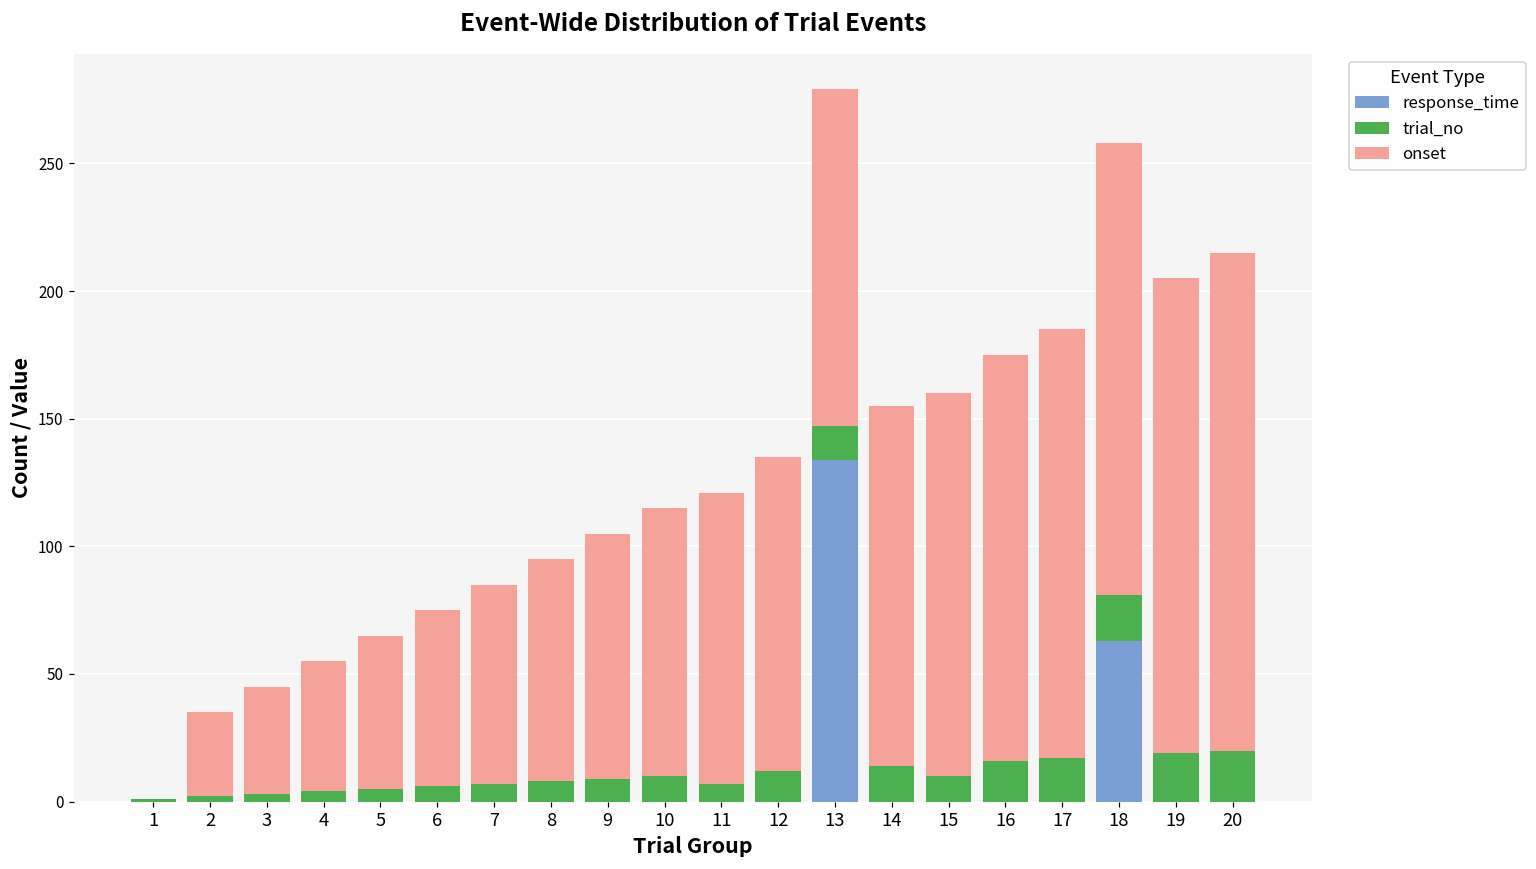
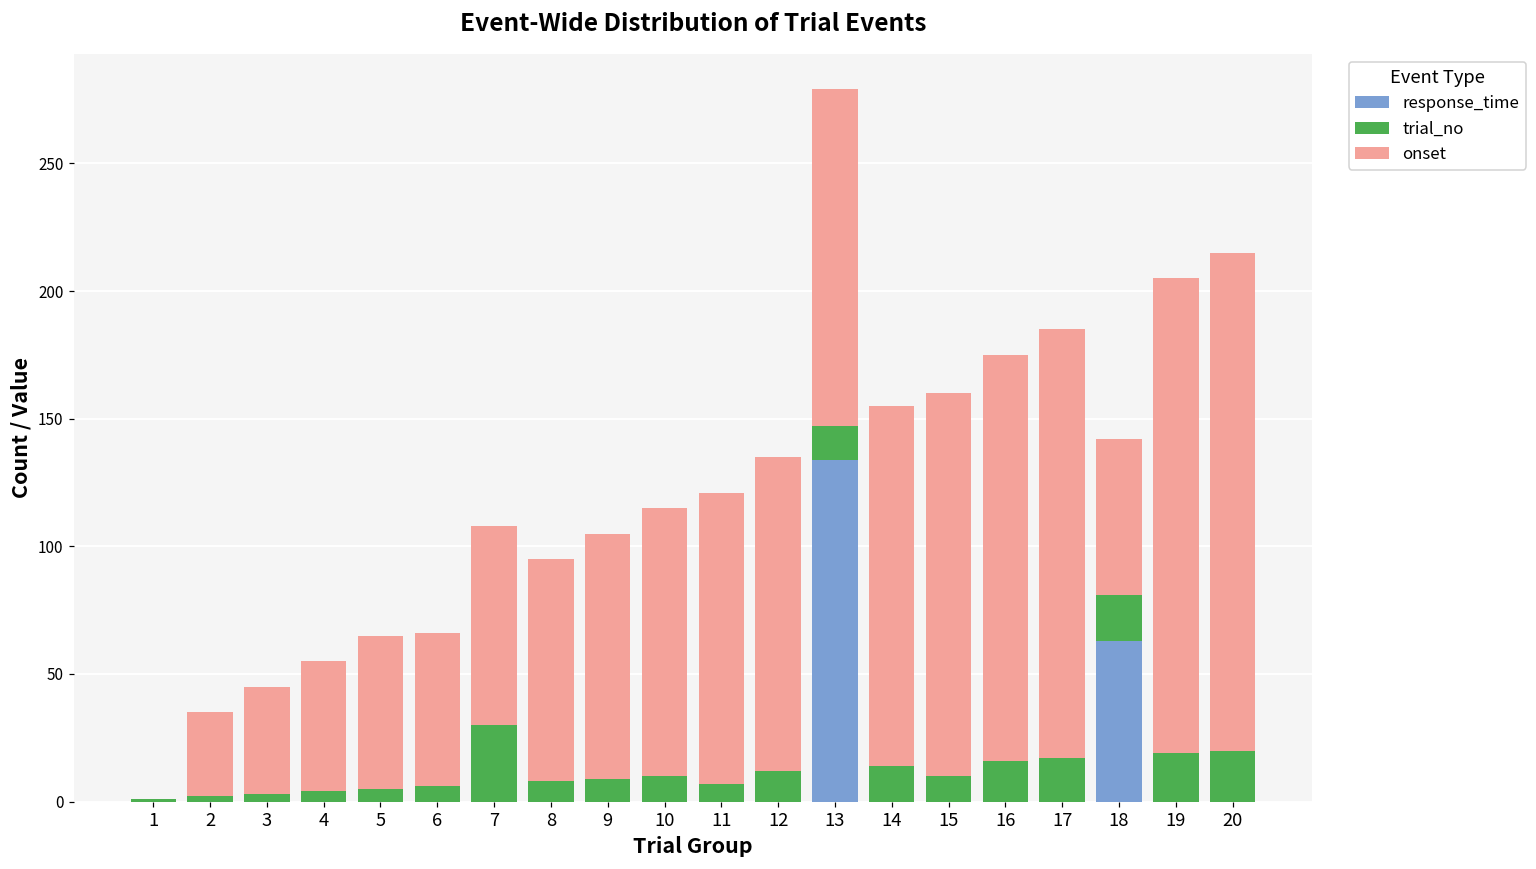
onset, 6: 69 -> 60
trial_no, 7: 7 -> 30
onset, 18: 177 -> 61
